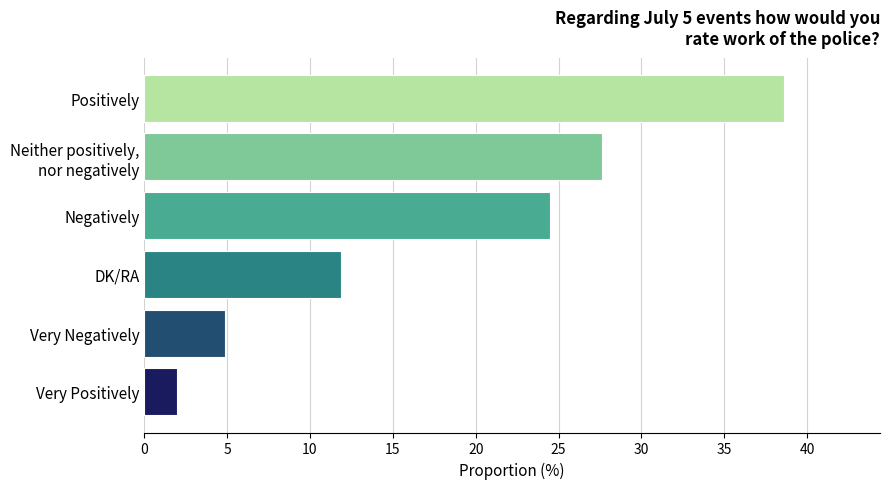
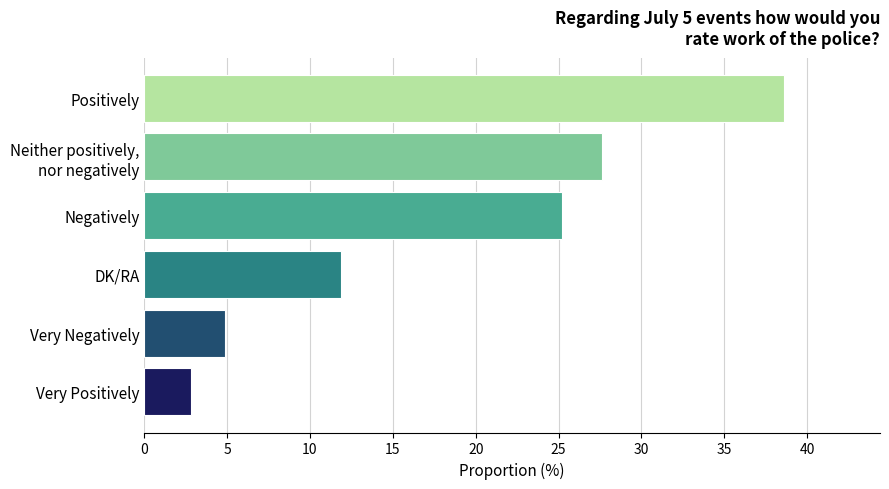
Negatively: 24.5 -> 25.2
Very Positively: 2.0 -> 2.8
